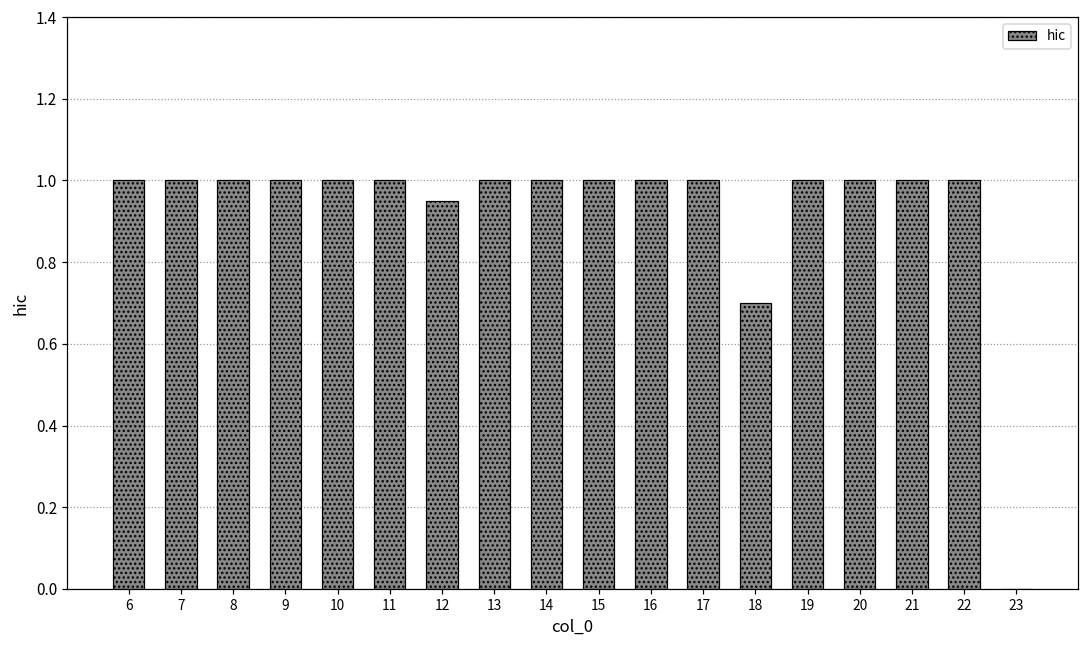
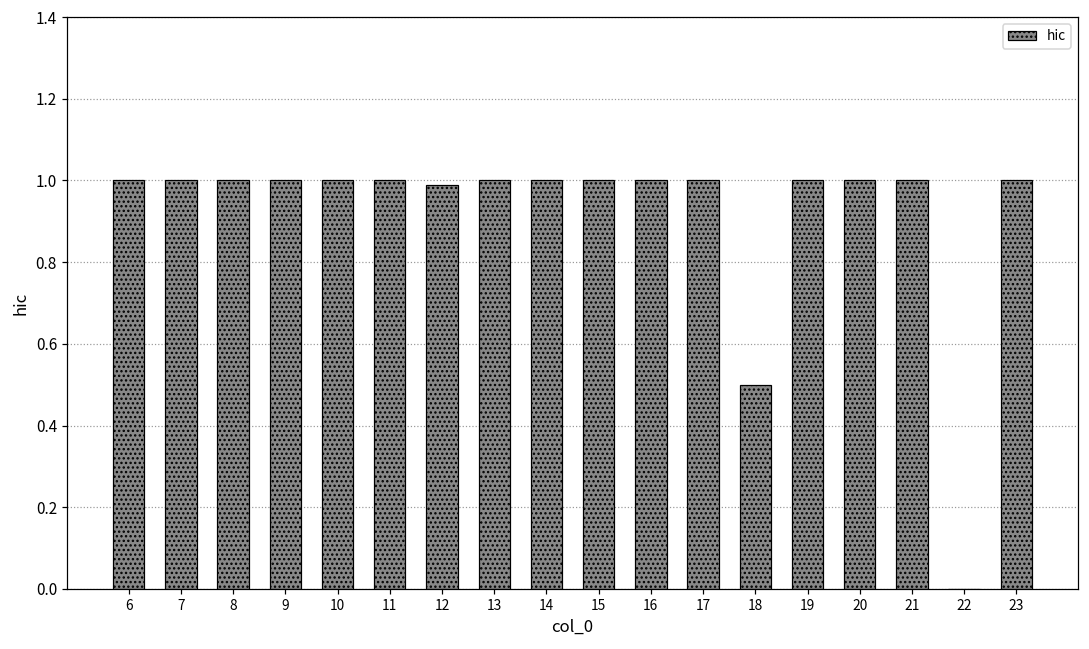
12: 0.95 -> 0.99
18: 0.7 -> 0.5
22: 1 -> 0
23: 0 -> 1
